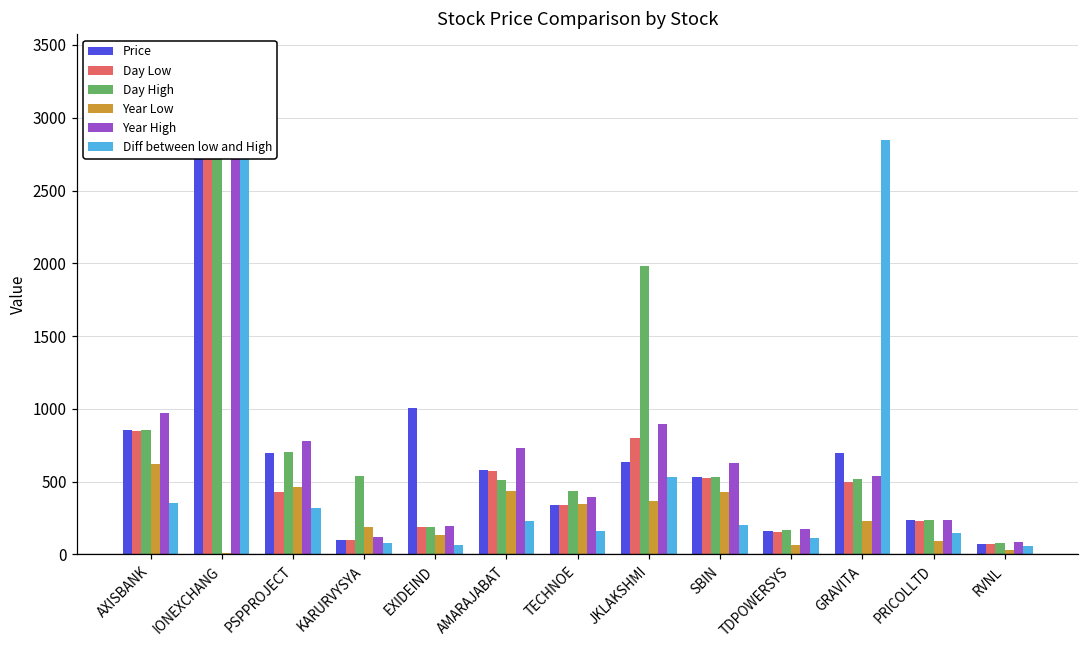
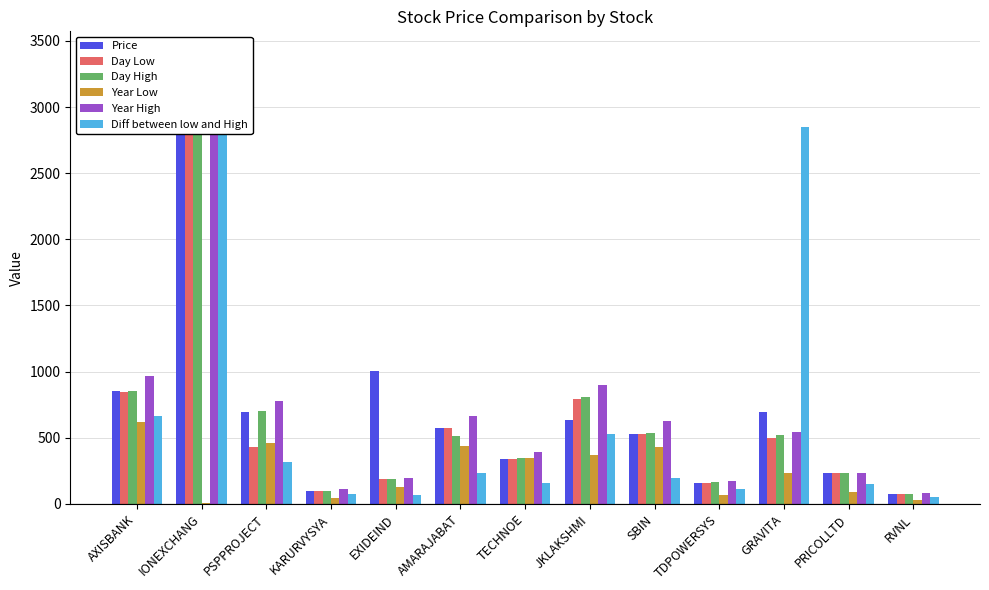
Diff between low and High, AXISBANK: 350 -> 670
Day High, KARURVYSYA: 540 -> 100
Year Low, KARURVYSYA: 190 -> 40
Year High, AMARAJABAT: 730 -> 670
Day High, TECHNOE: 430 -> 350
Day High, JKLAKSHMI: 1980 -> 810
